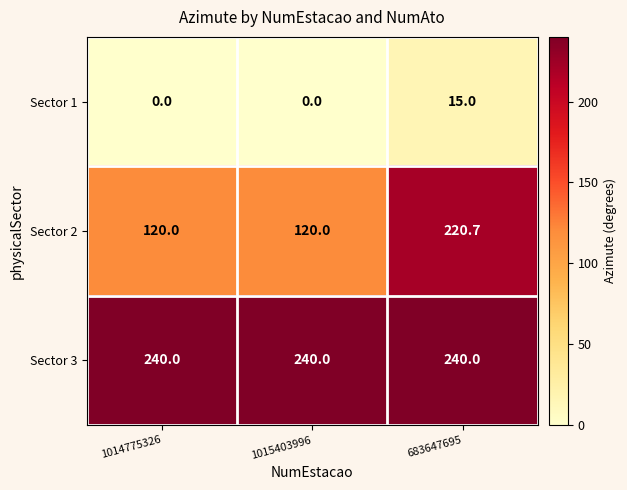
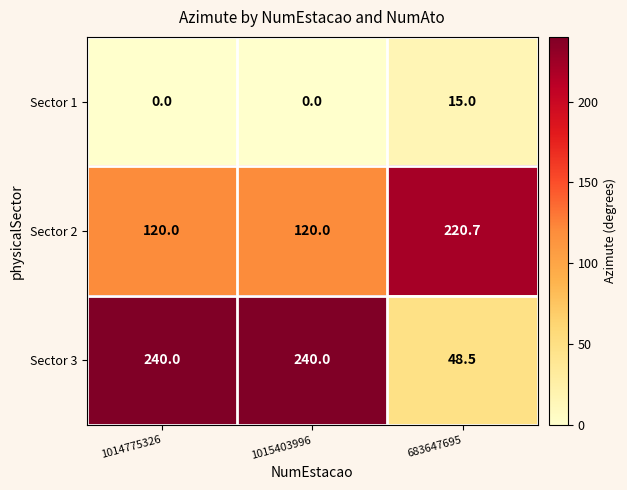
Sector 3, 683647695: 240.0 -> 48.5
